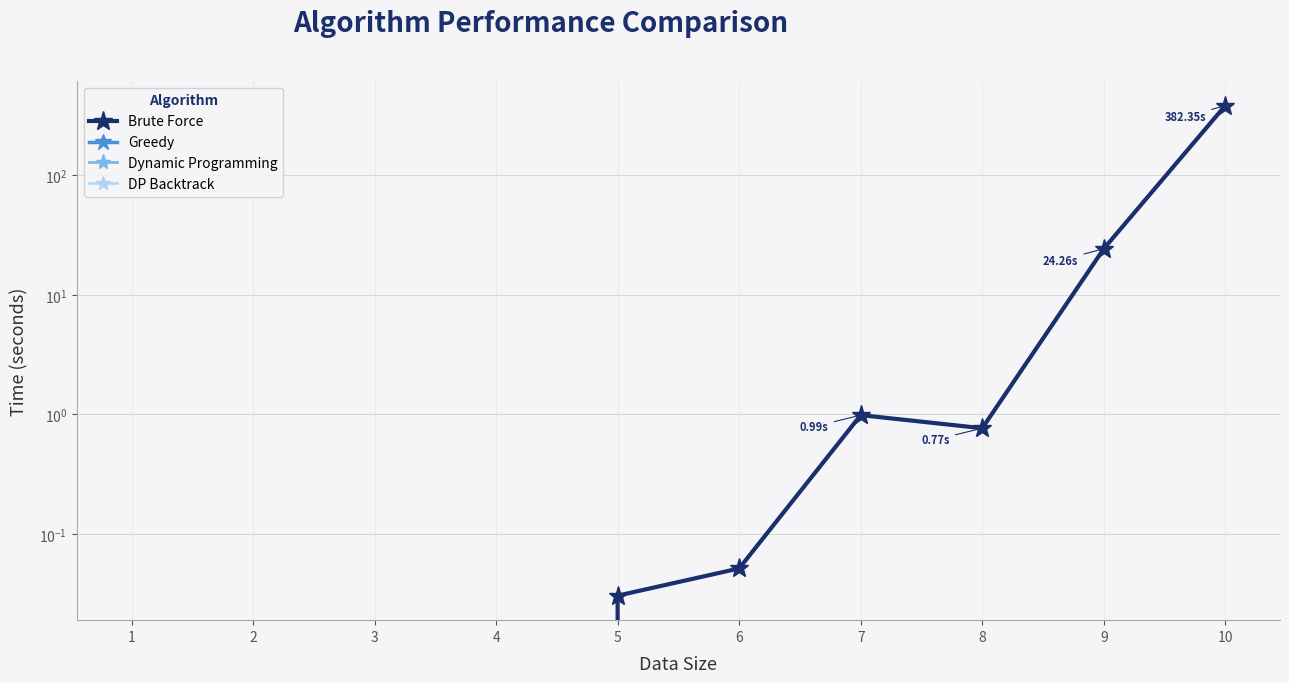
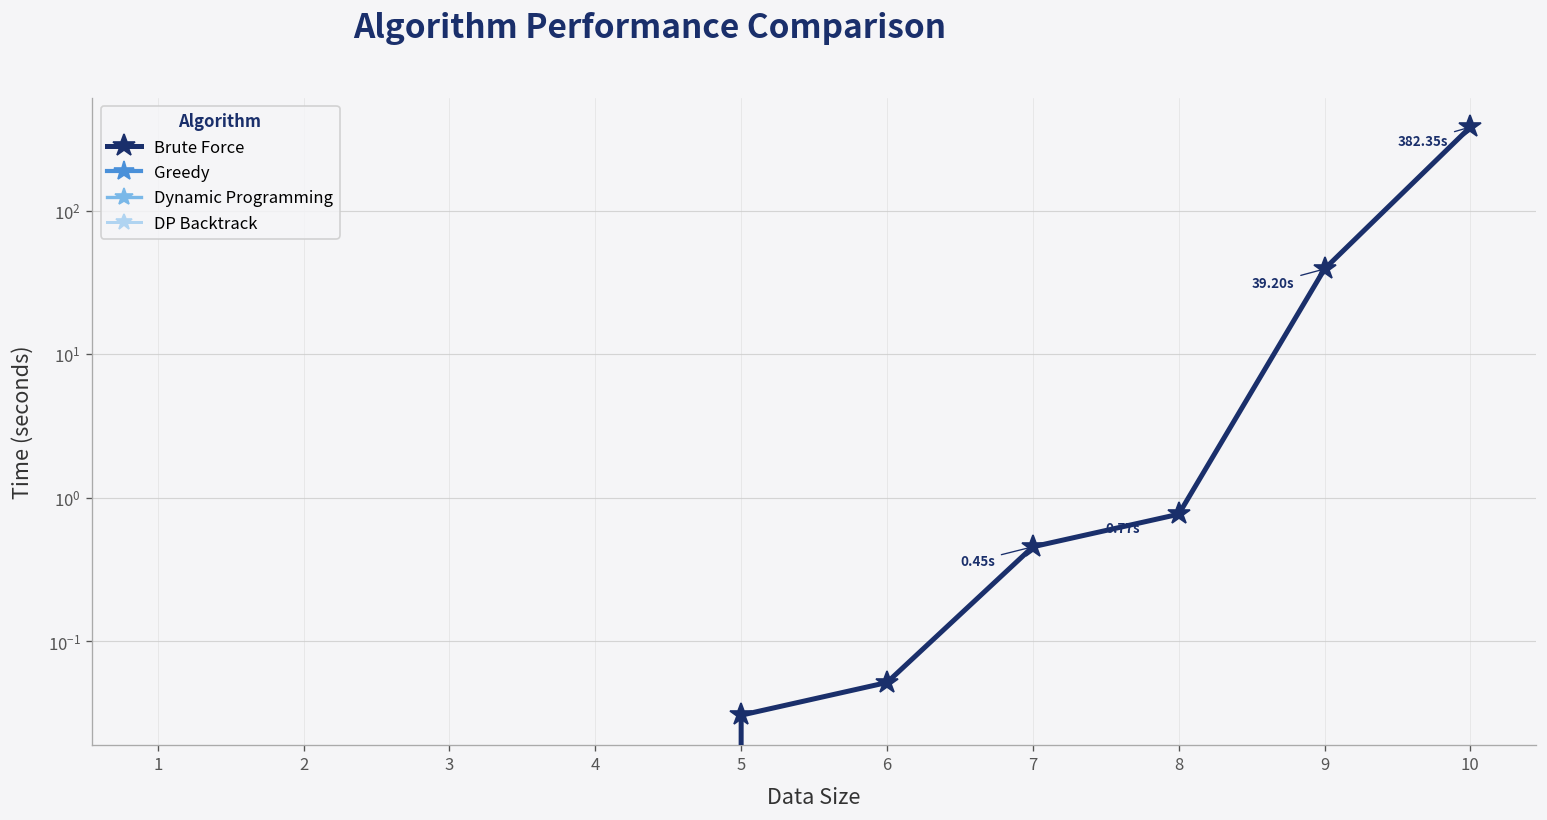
Brute Force, 7: 0.99s -> 0.45s
Brute Force, 9: 24.26s -> 39.20s
